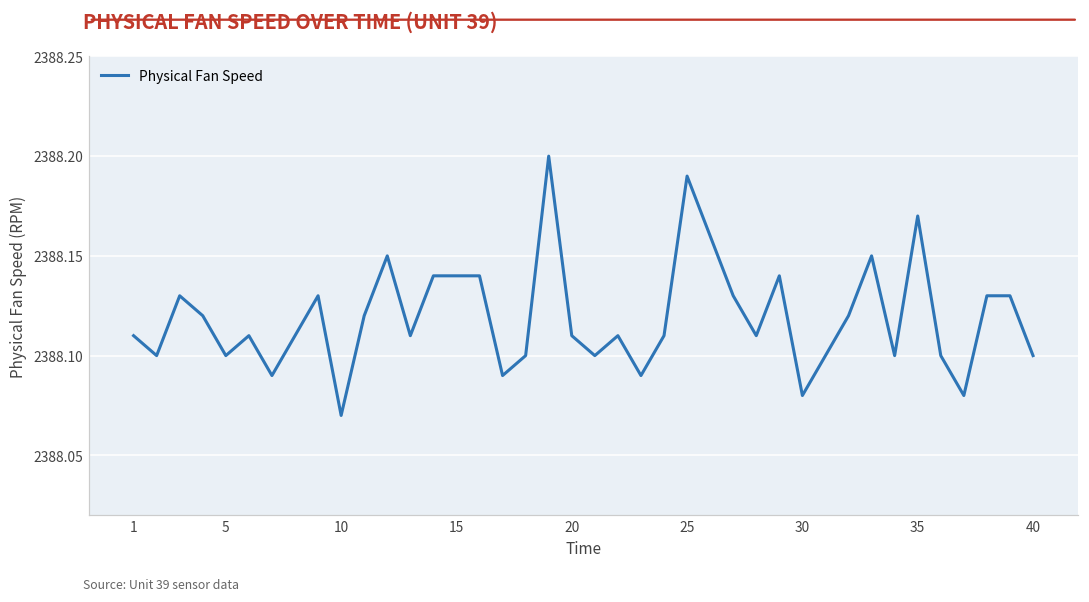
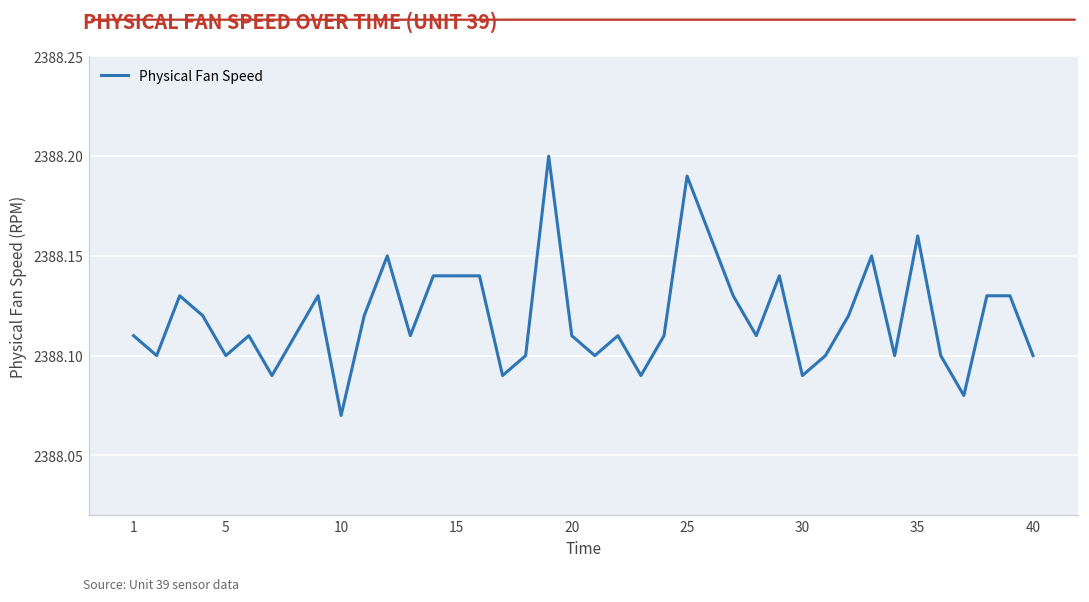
30: 2388.08 -> 2388.09
35: 2388.17 -> 2388.16
